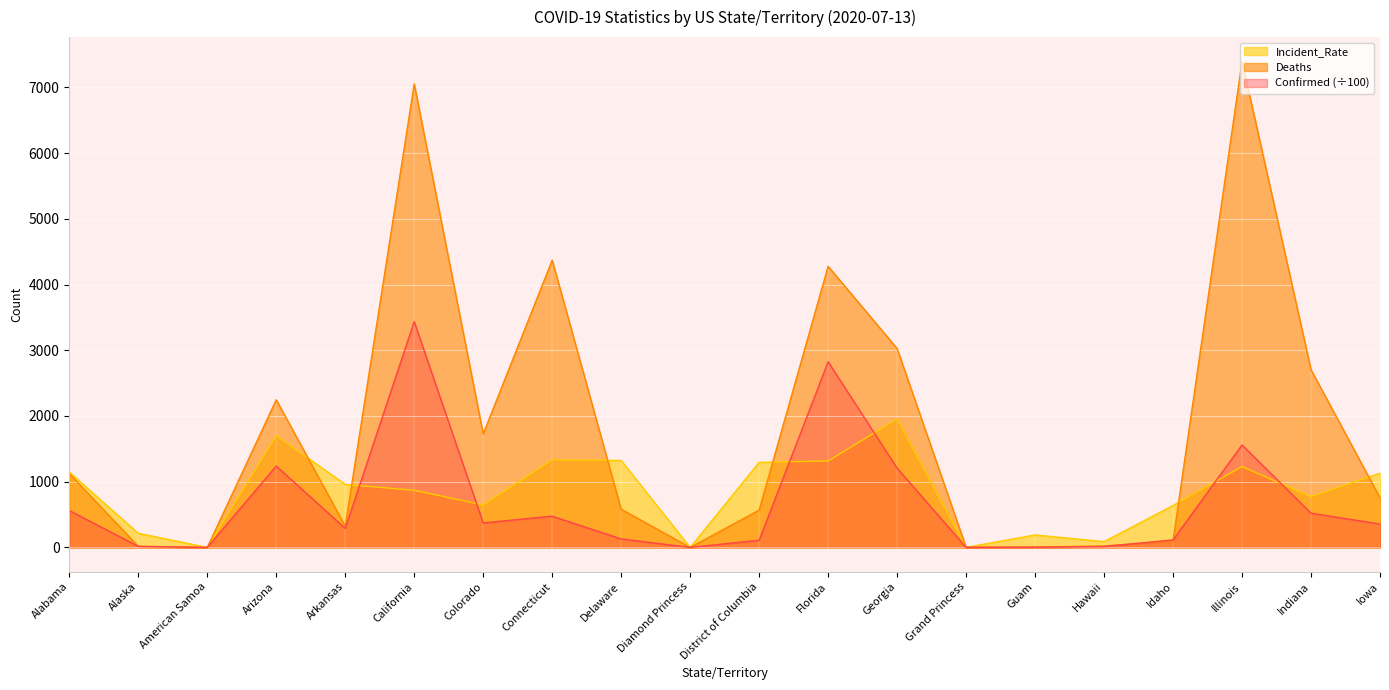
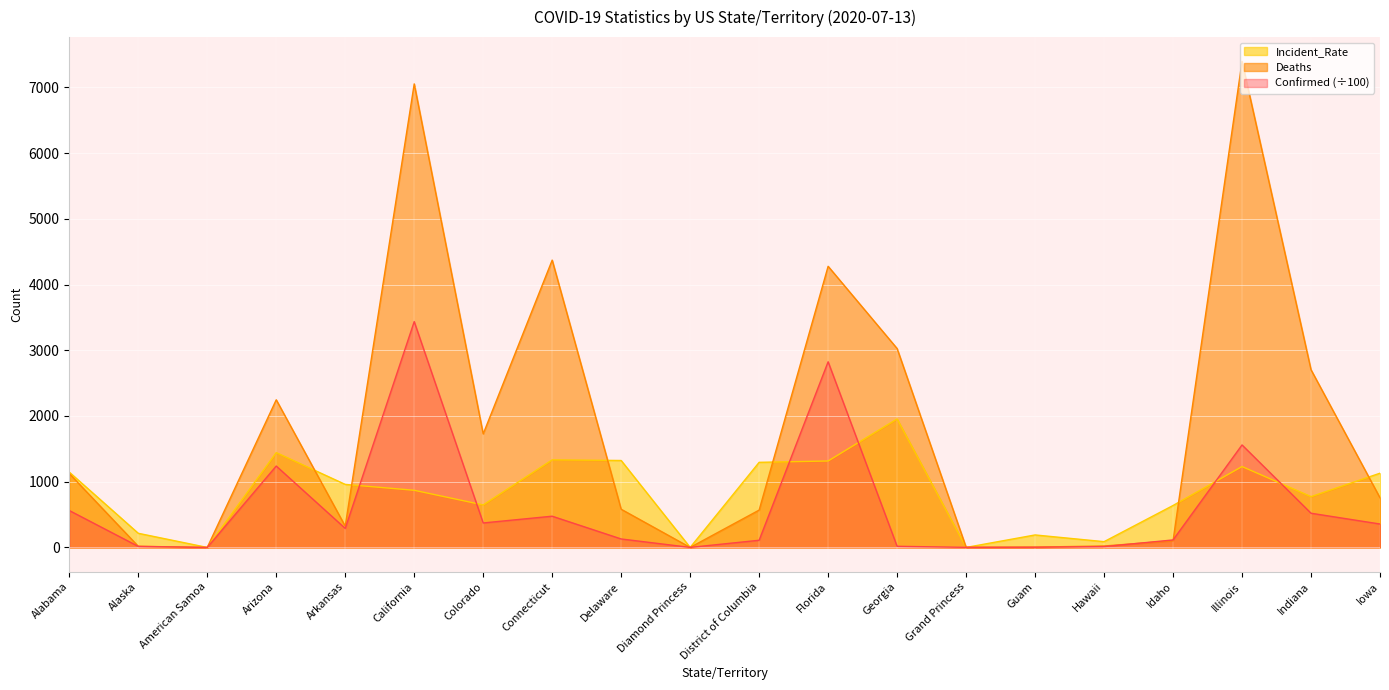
Incident_Rate, Arizona: 1700 -> 1400
Confirmed (÷100), Georgia: 1200 -> 0
